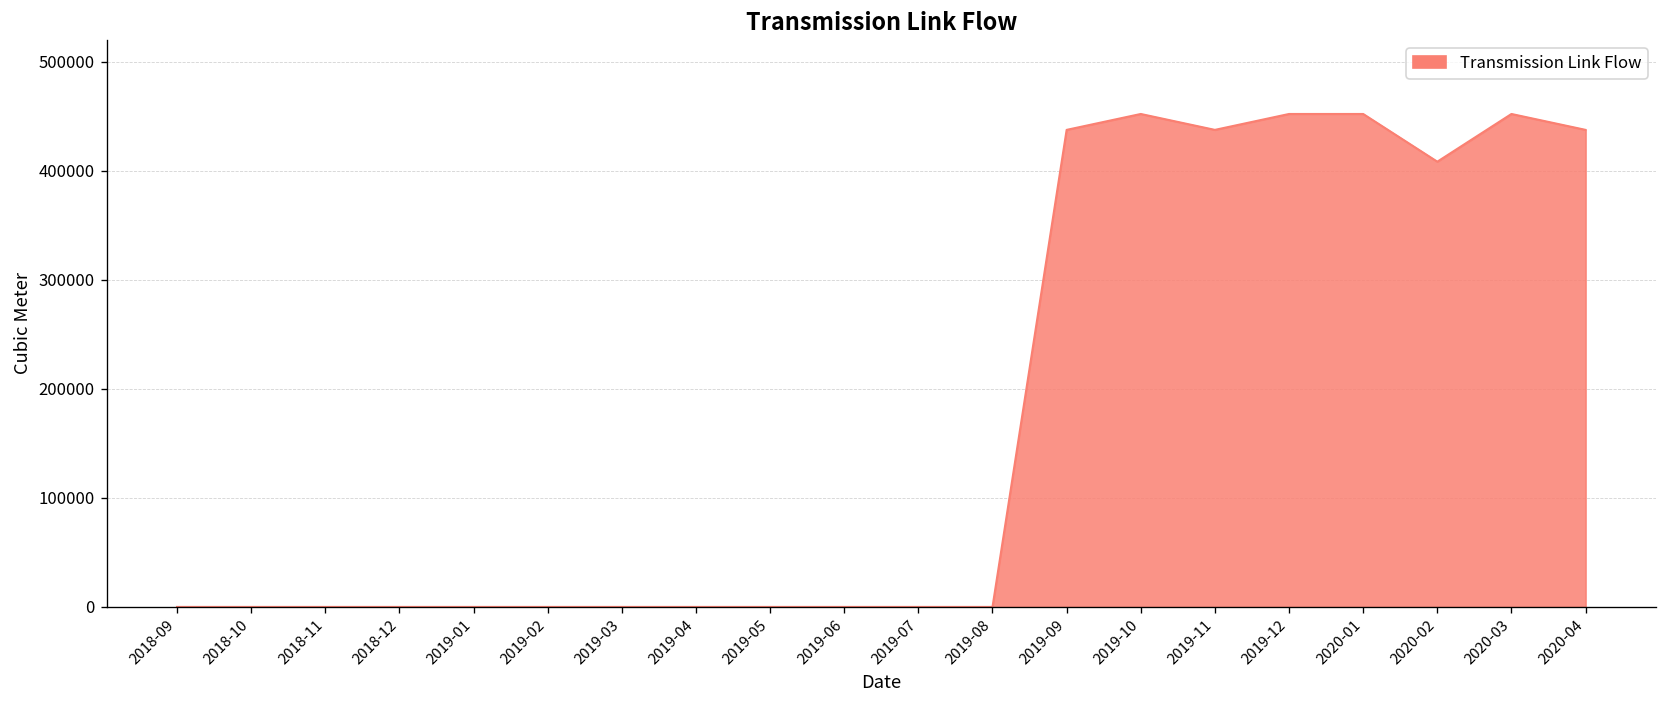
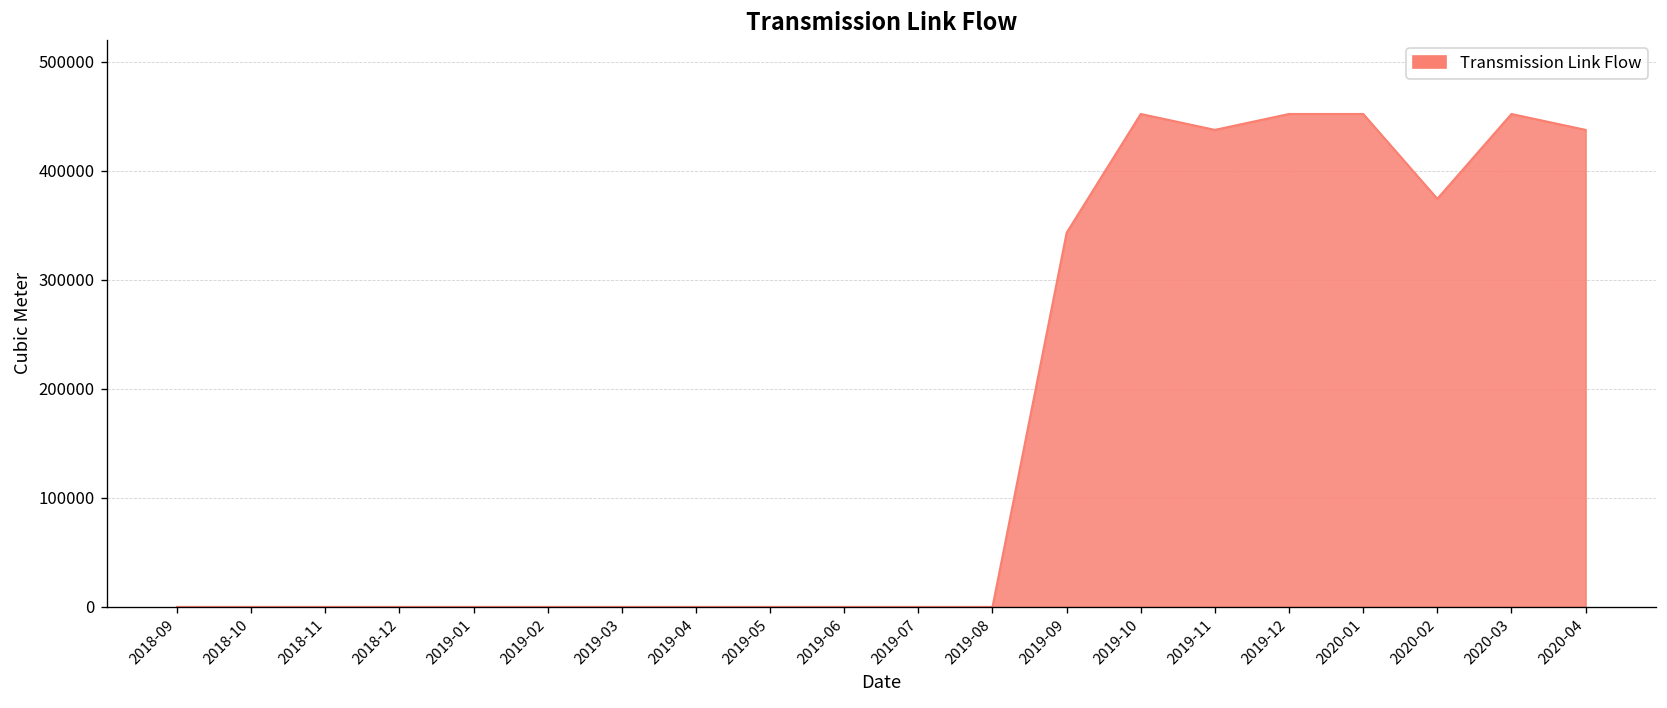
2019-09: 440000 -> 340000
2020-02: 410000 -> 370000
